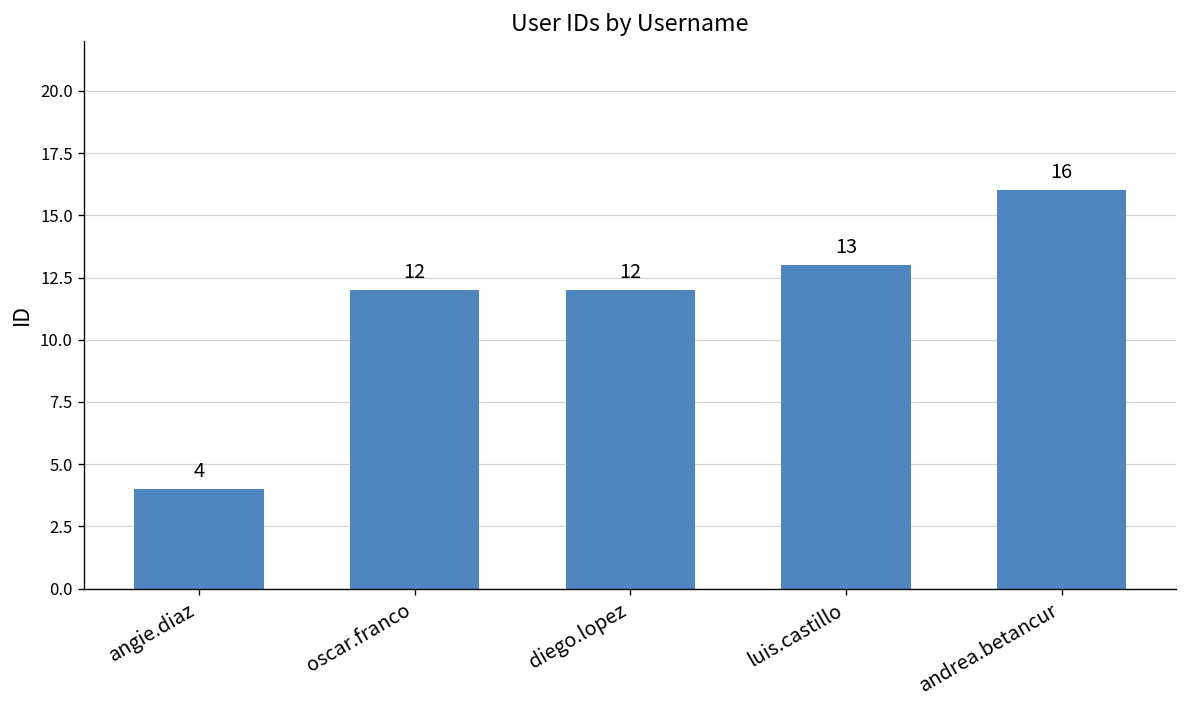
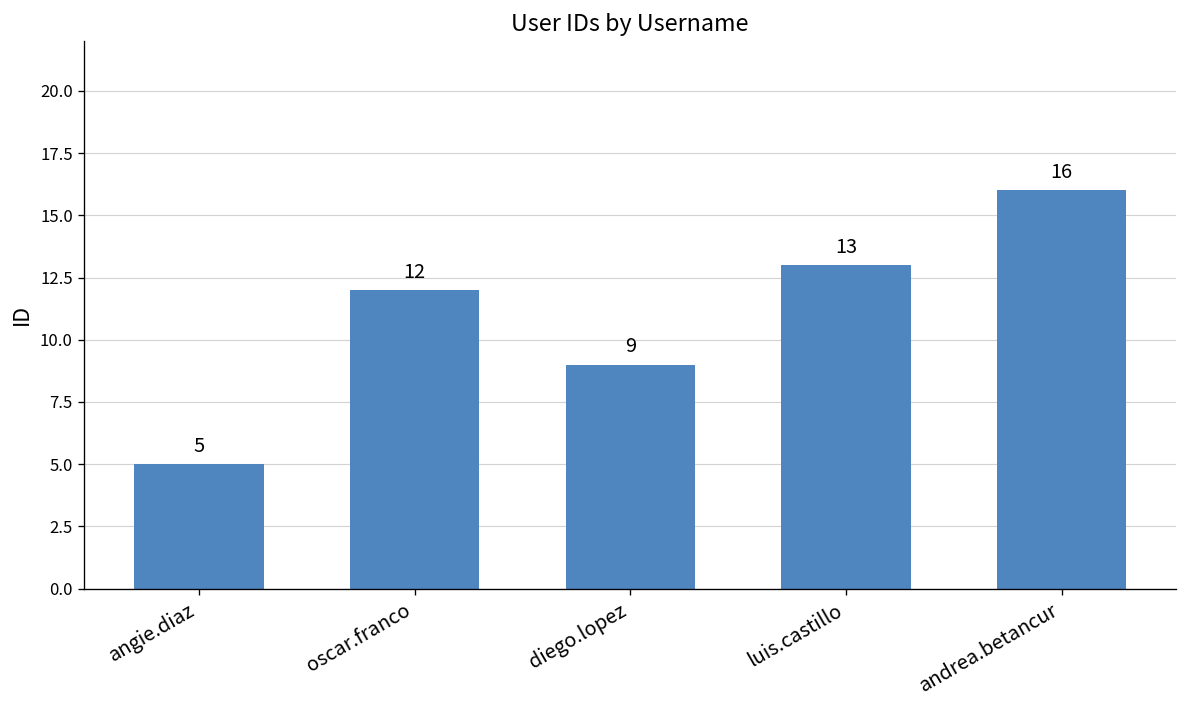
angie.diaz: 4 -> 5
diego.lopez: 12 -> 9
